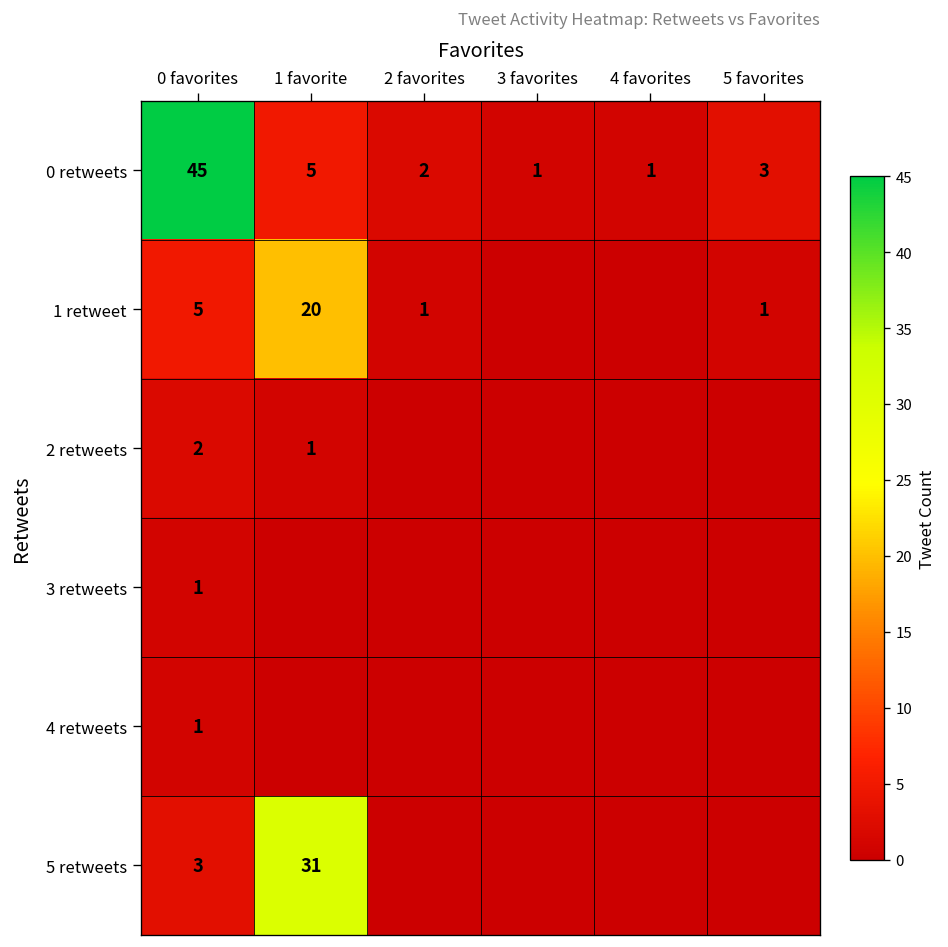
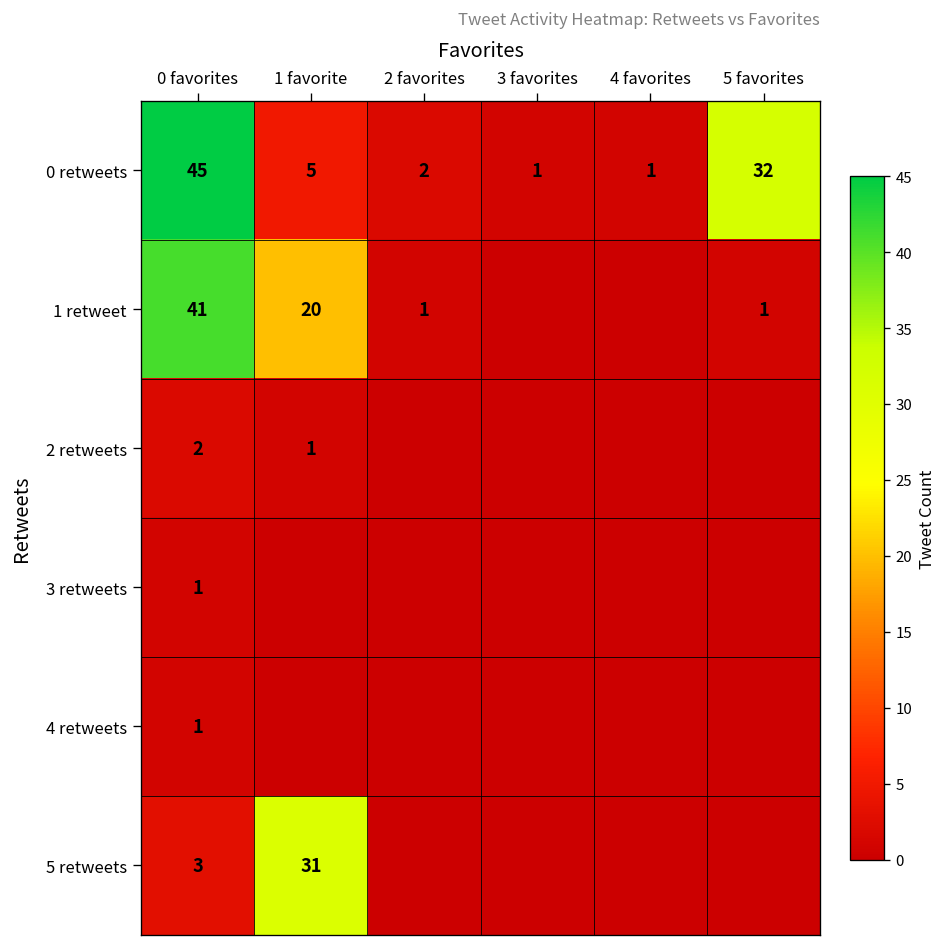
0 retweets, 5 favorites: 3 -> 32
1 retweet, 0 favorites: 5 -> 41
